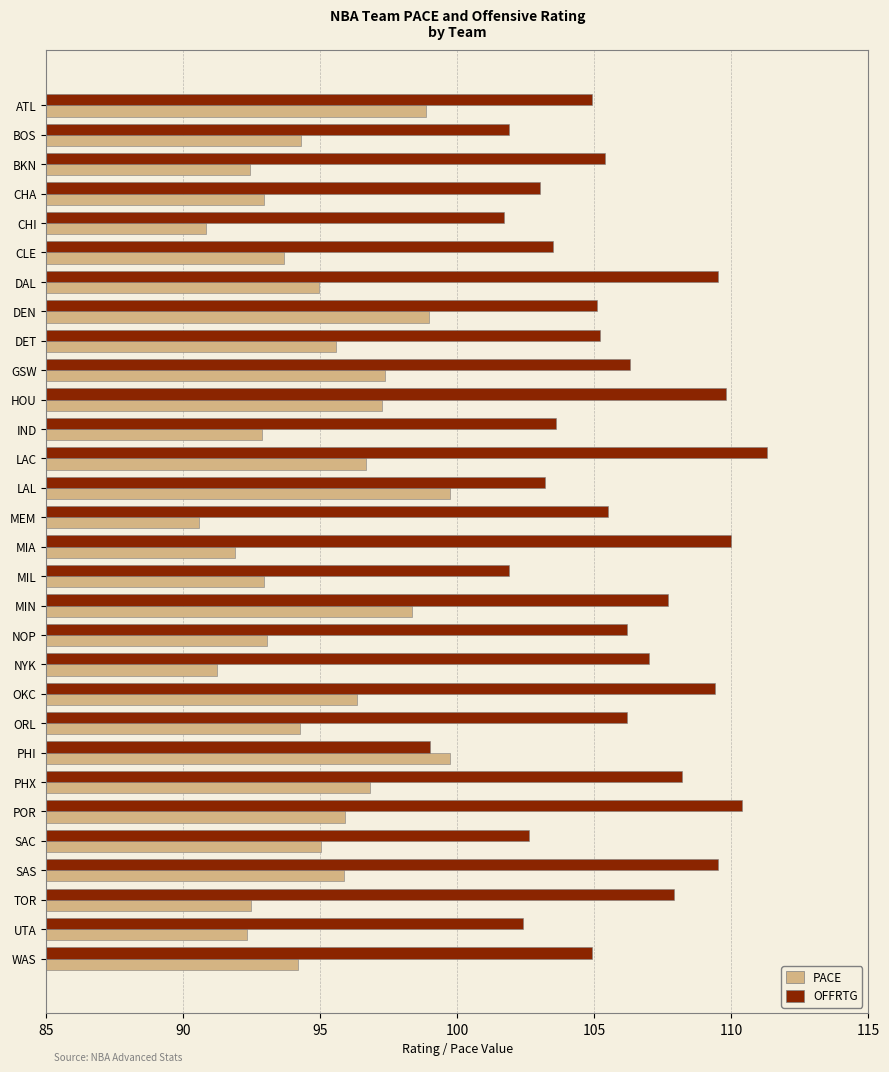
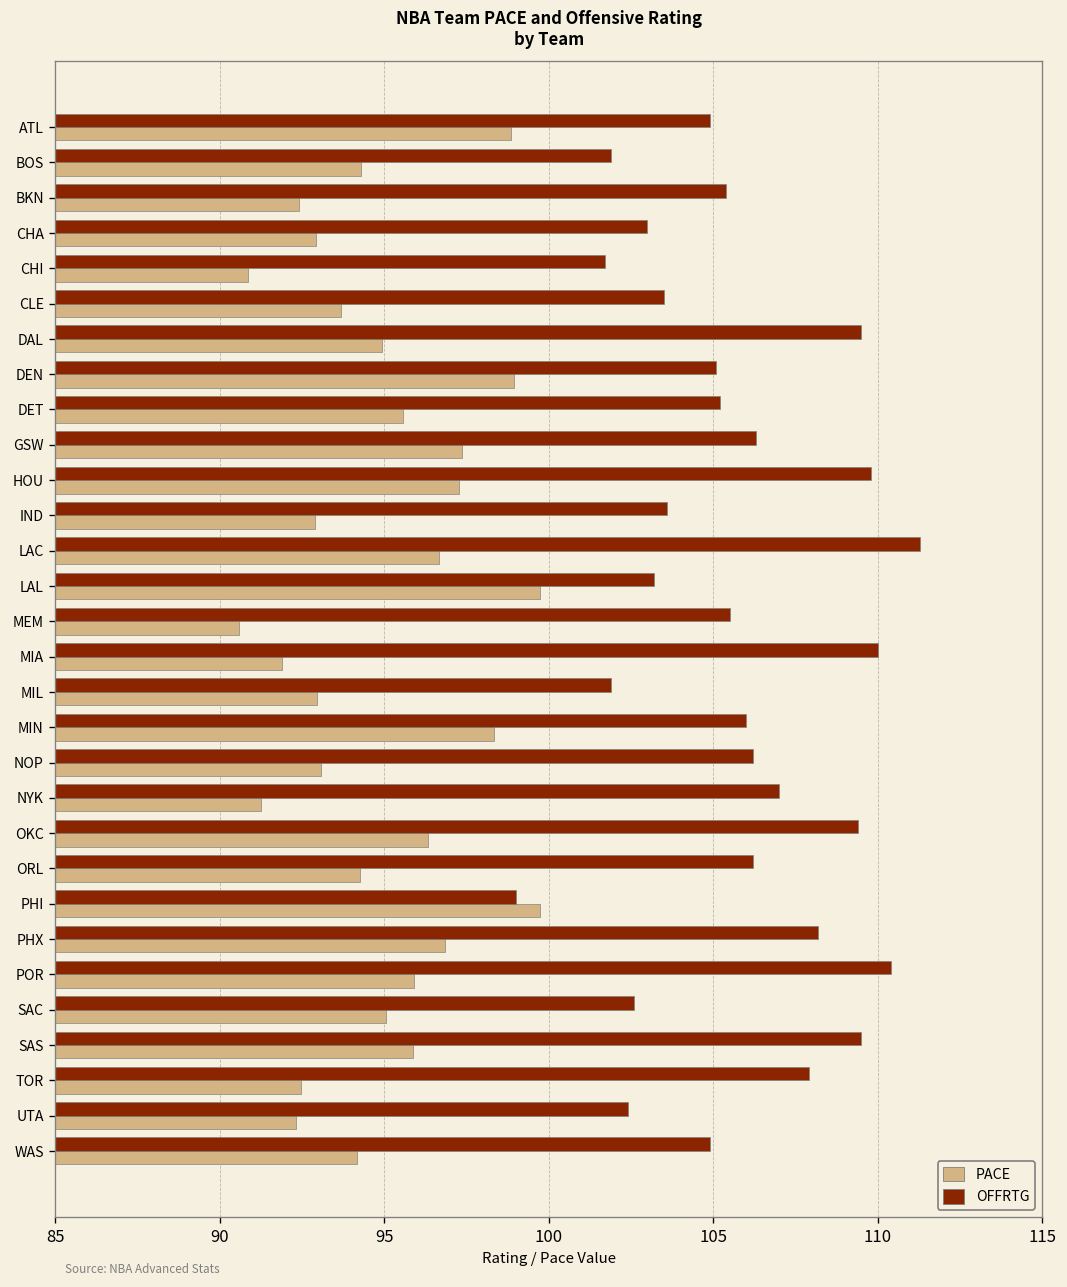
OFFRTG, MIN: 107.7 -> 106.0
